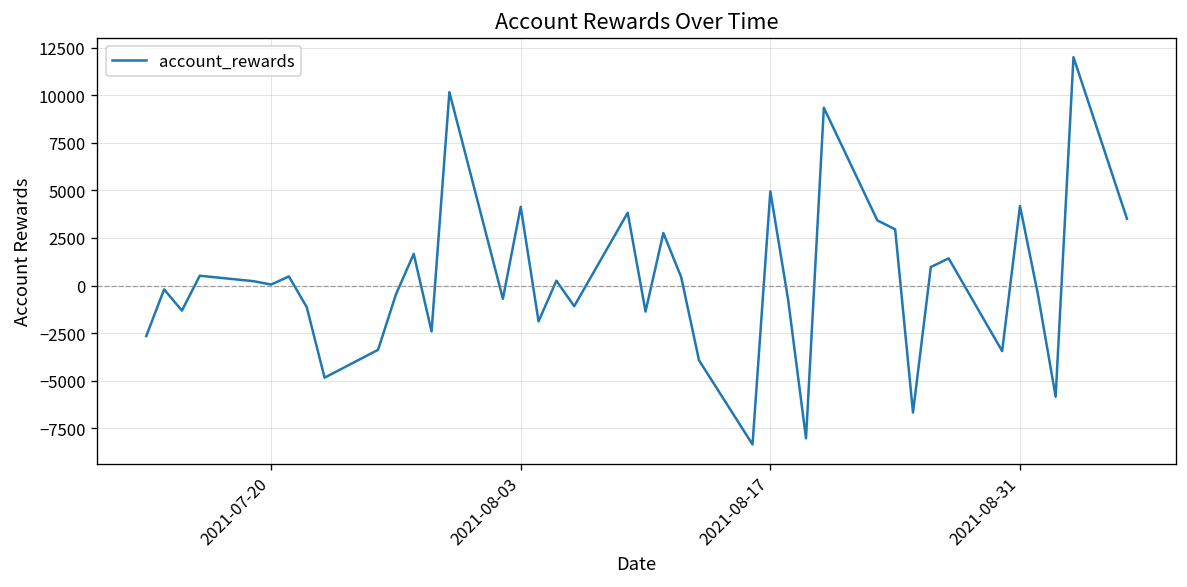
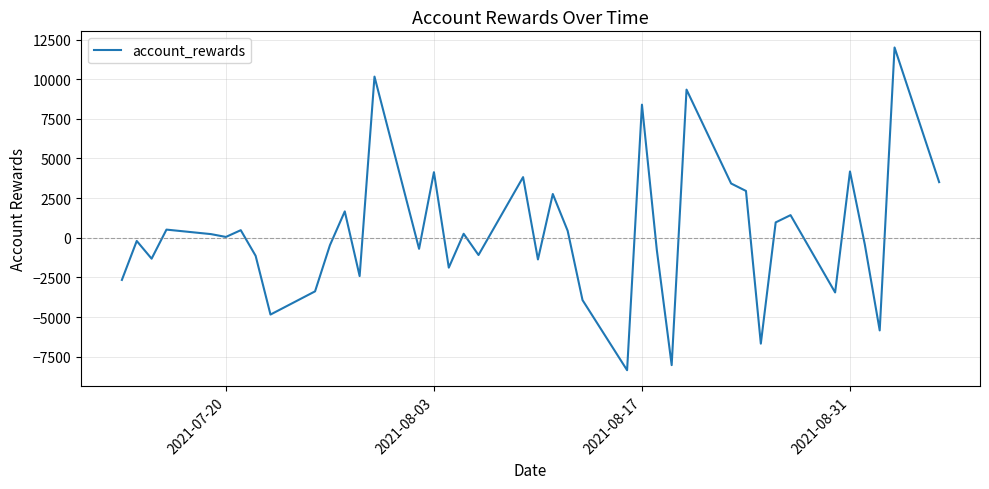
2021-08-17: 5000 -> 8400
